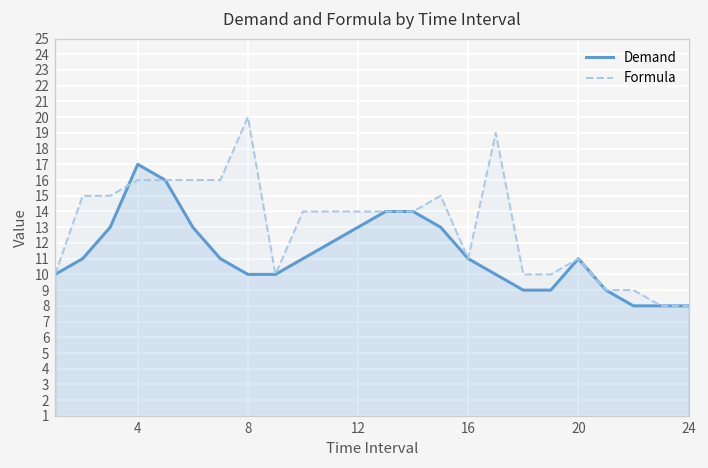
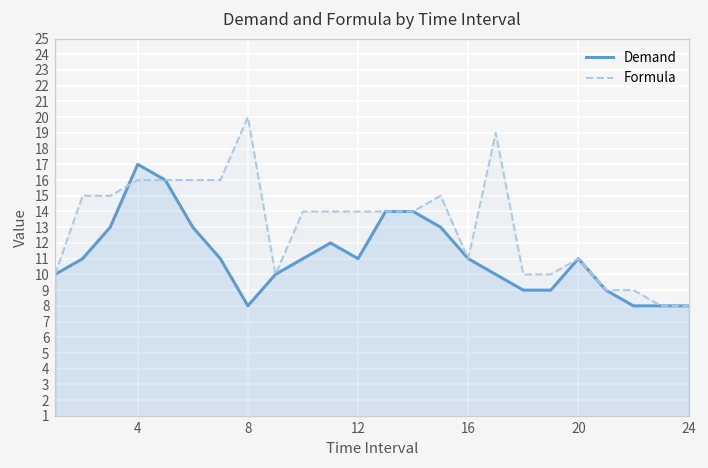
Demand, 8: 10 -> 8
Demand, 12: 13 -> 11
